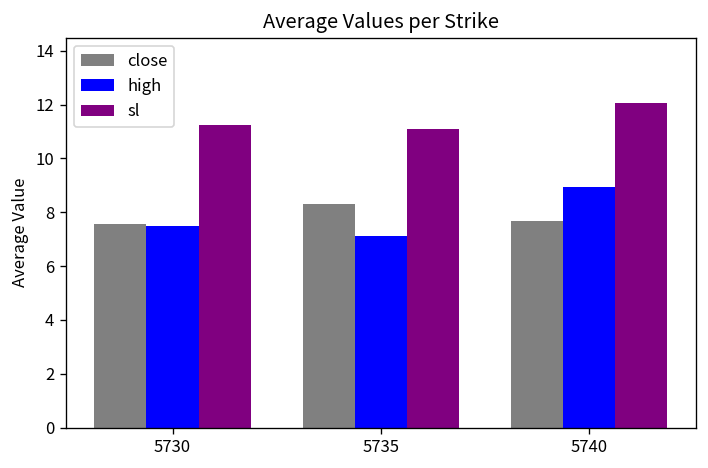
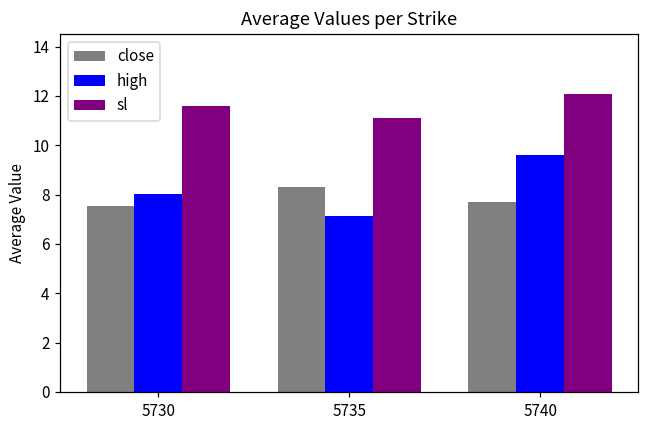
high, 5730: 7.5 -> 8.0
sl, 5730: 11.3 -> 11.6
high, 5740: 8.9 -> 9.6
